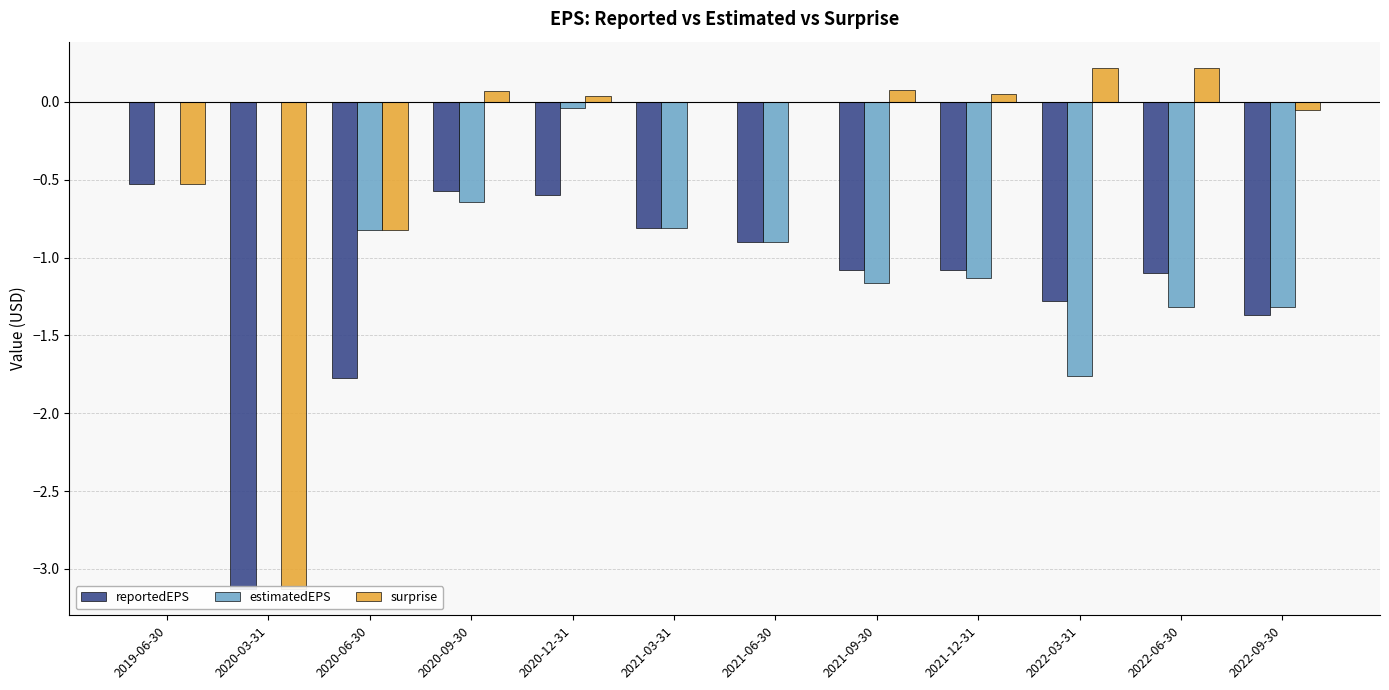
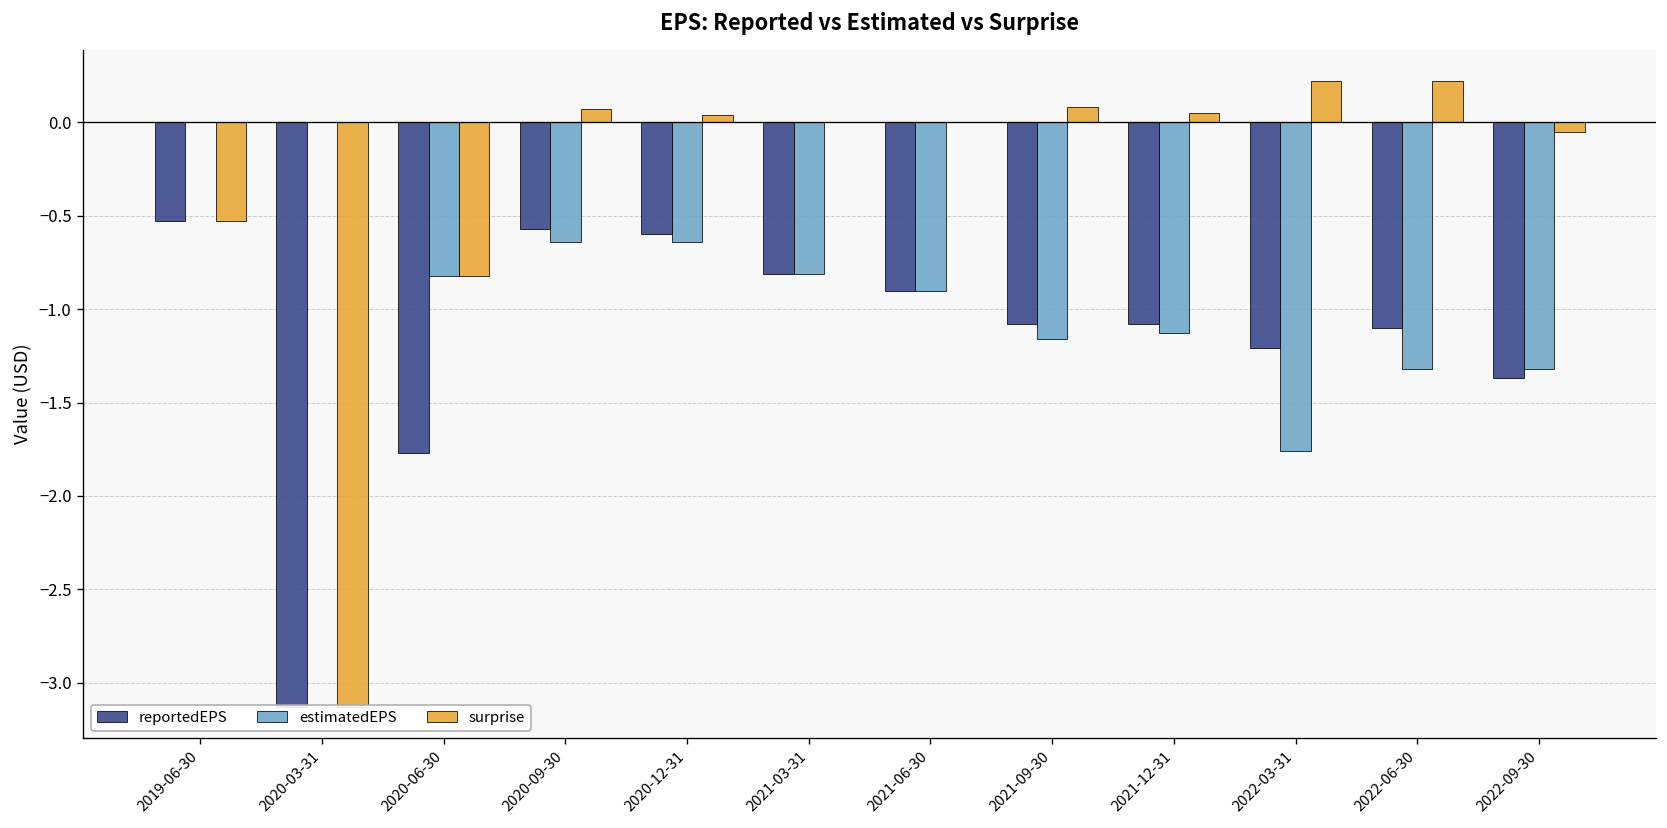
estimatedEPS, 2020-12-31: -0.04 -> -0.64
reportedEPS, 2022-03-31: -1.28 -> -1.21
